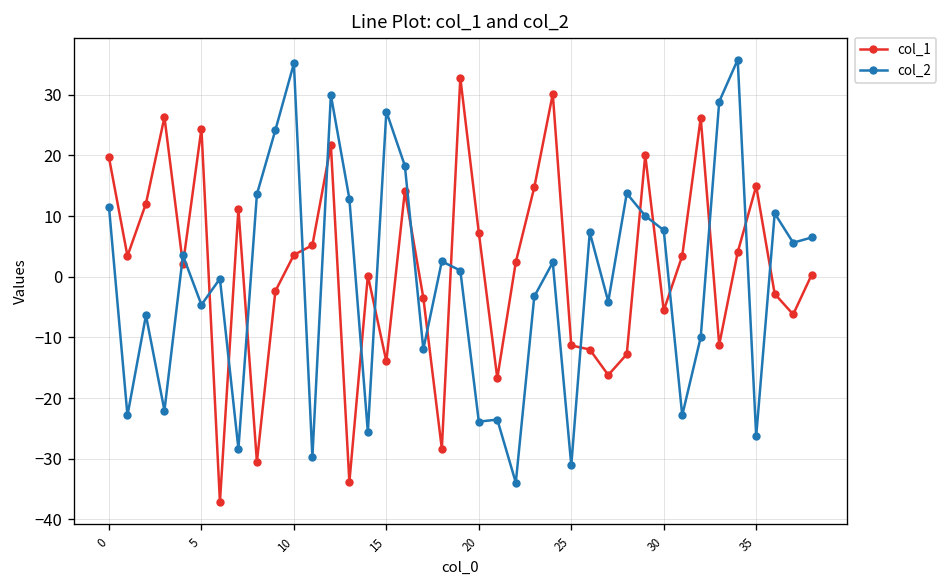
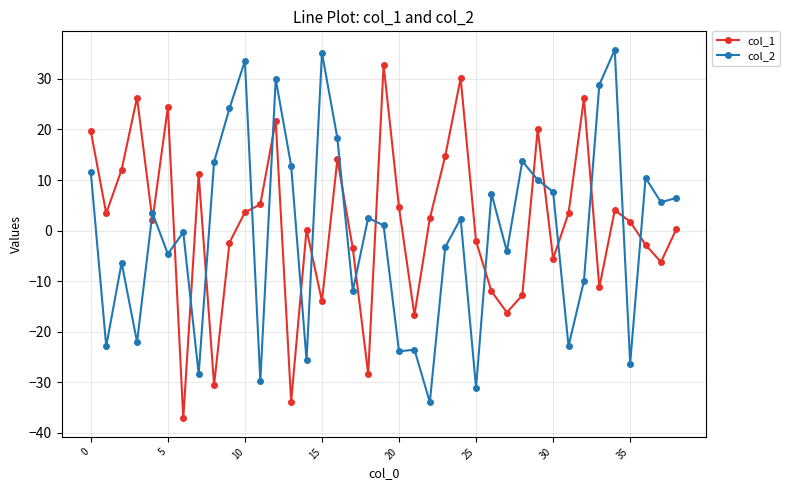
col_2, 10: 35 -> 34
col_2, 15: 27 -> 35
col_1, 20: 7 -> 5
col_1, 25: -11 -> -2
col_1, 35: 15 -> 2
